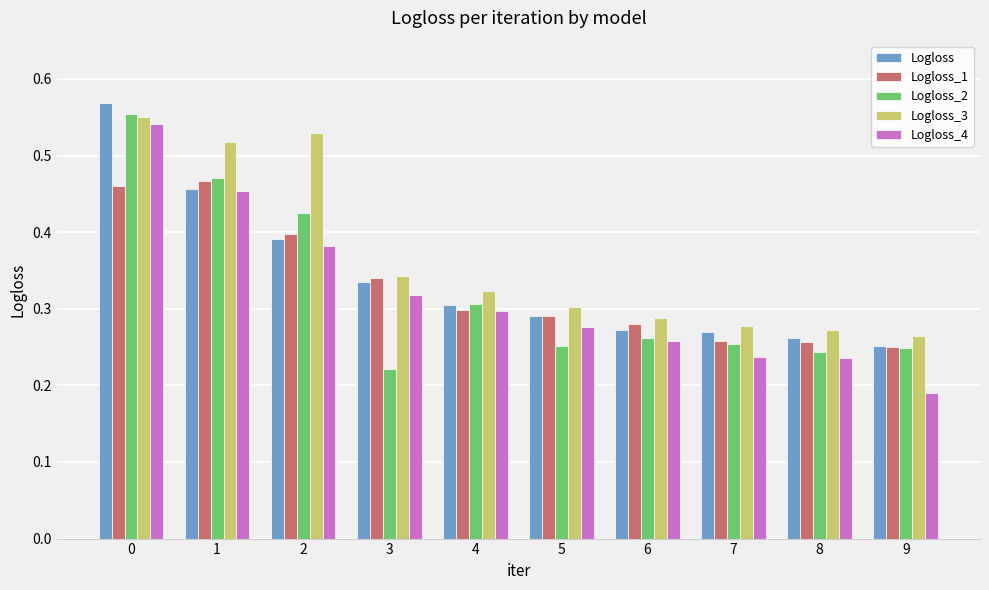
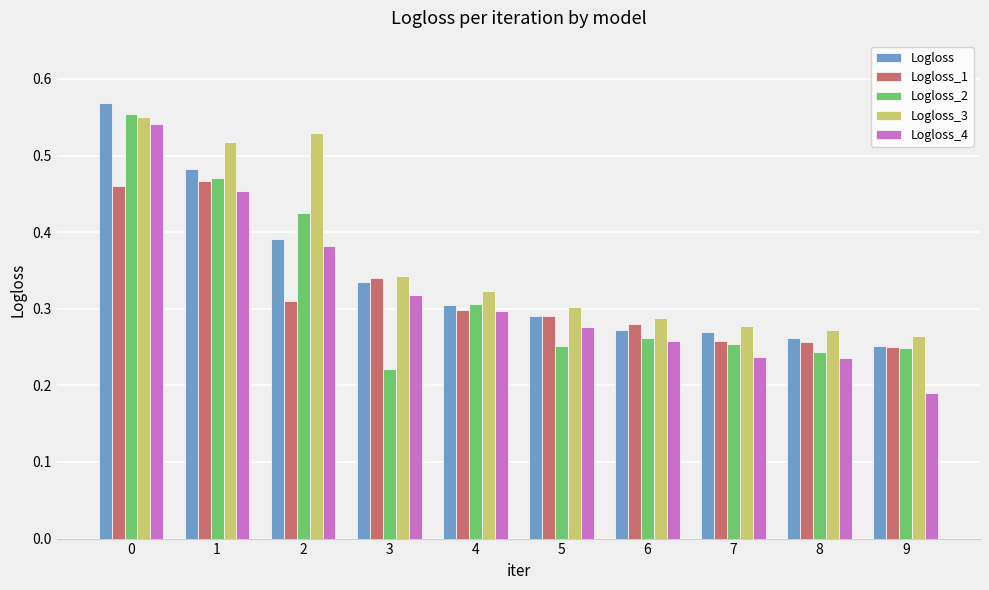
Logloss, 1: 0.46 -> 0.48
Logloss_1, 2: 0.40 -> 0.31
